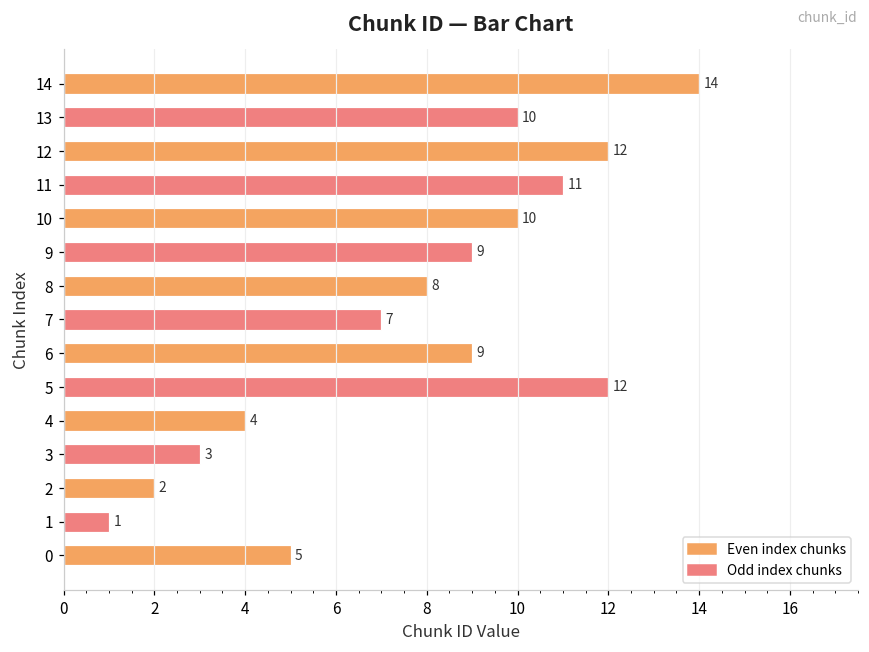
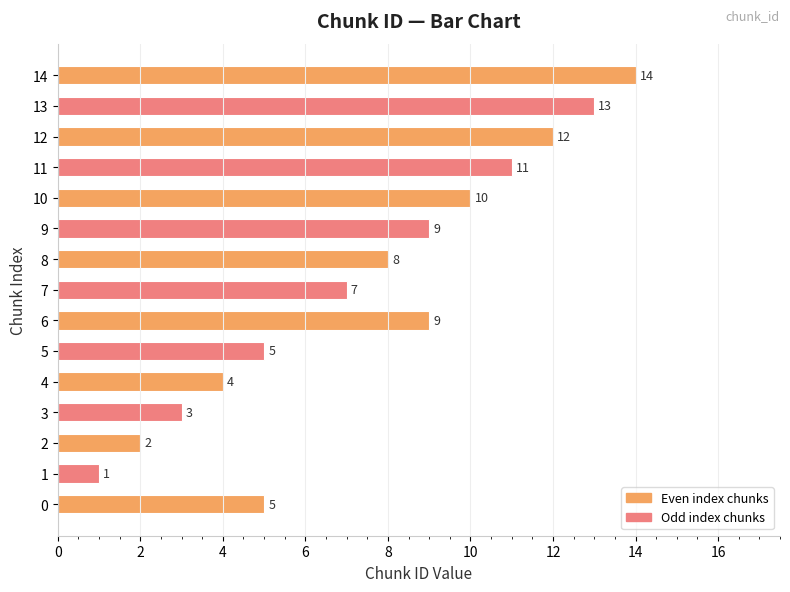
13: 10 -> 13
5: 12 -> 5
